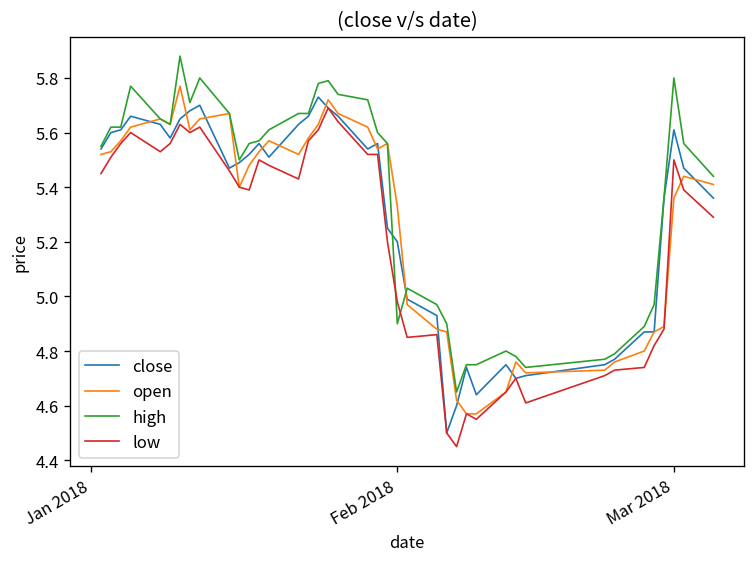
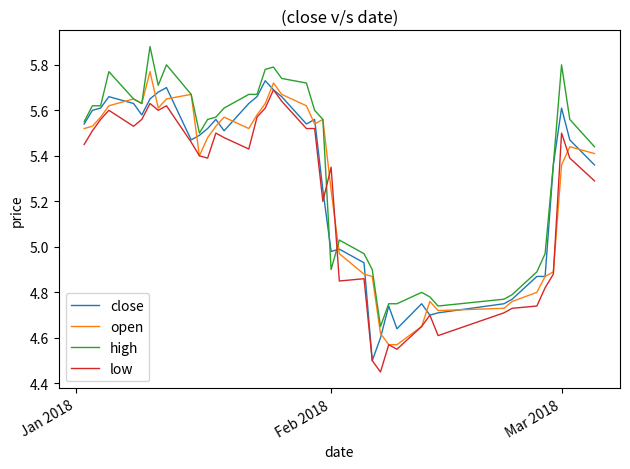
close, Feb 2018: 5.20 -> 4.98
open, Feb 2018: 5.33 -> 5.25
low, Feb 2018: 4.98 -> 5.35
